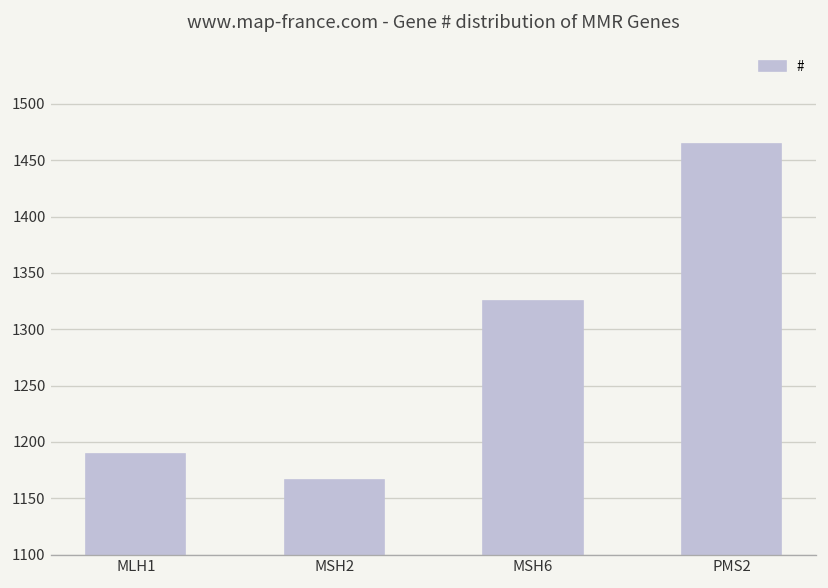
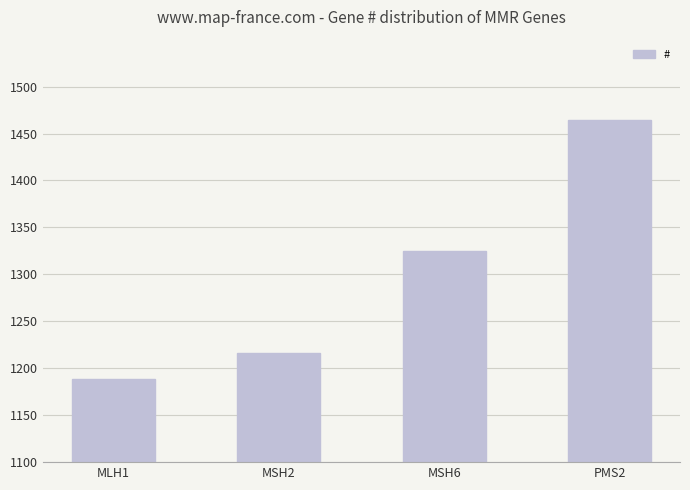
MSH2: 1170 -> 1220
